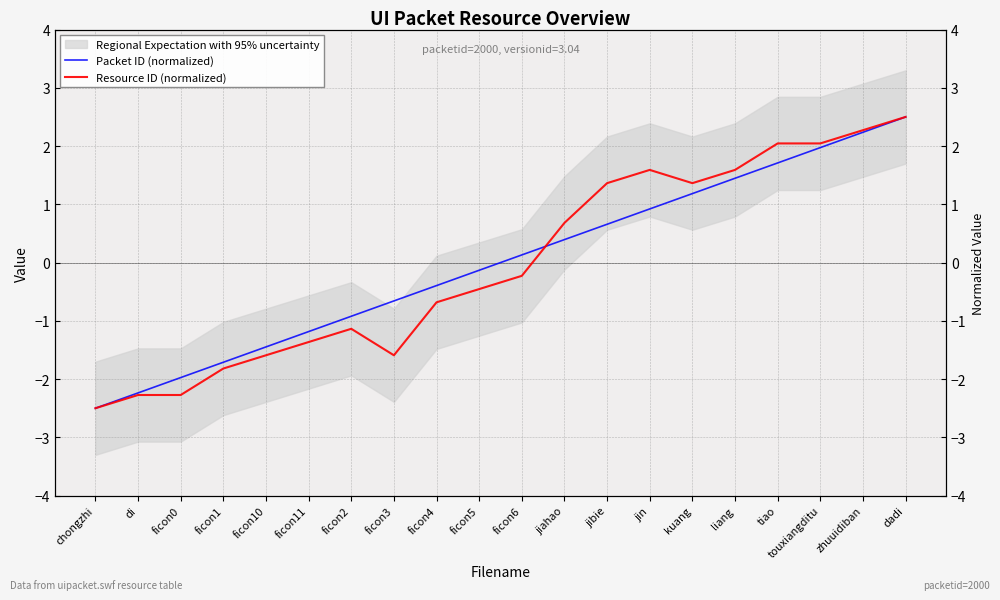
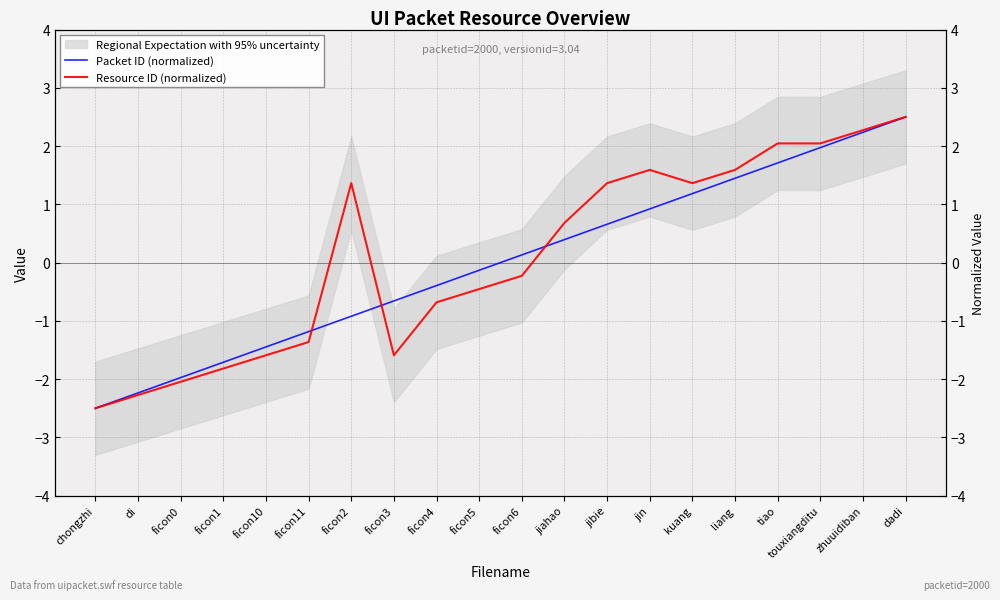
Resource ID (normalized), ficon0: -2.3 -> -2.0
Resource ID (normalized), ficon2: -1.1 -> 1.4
